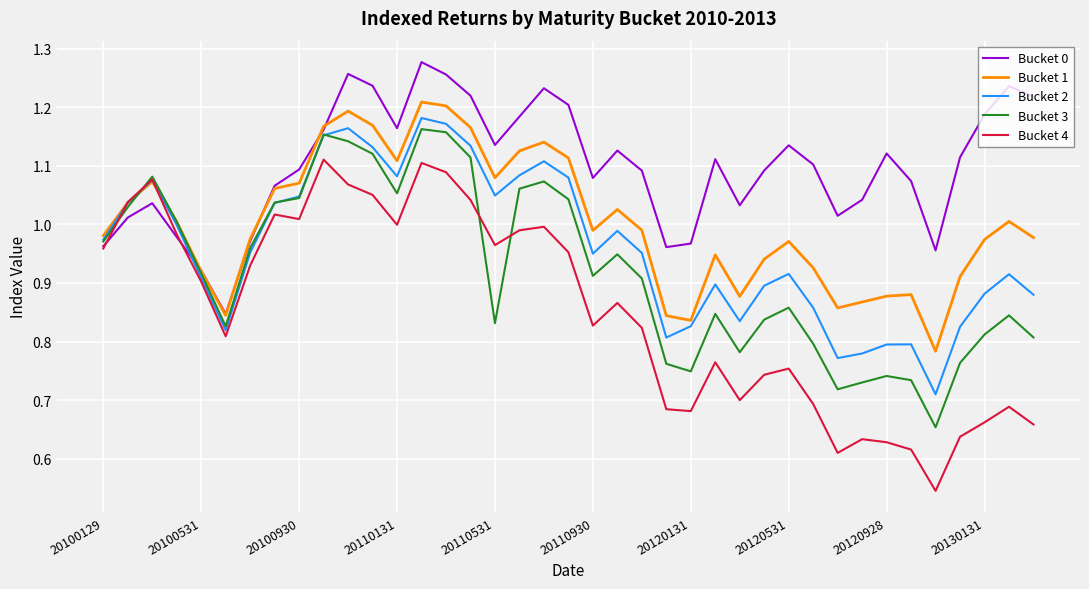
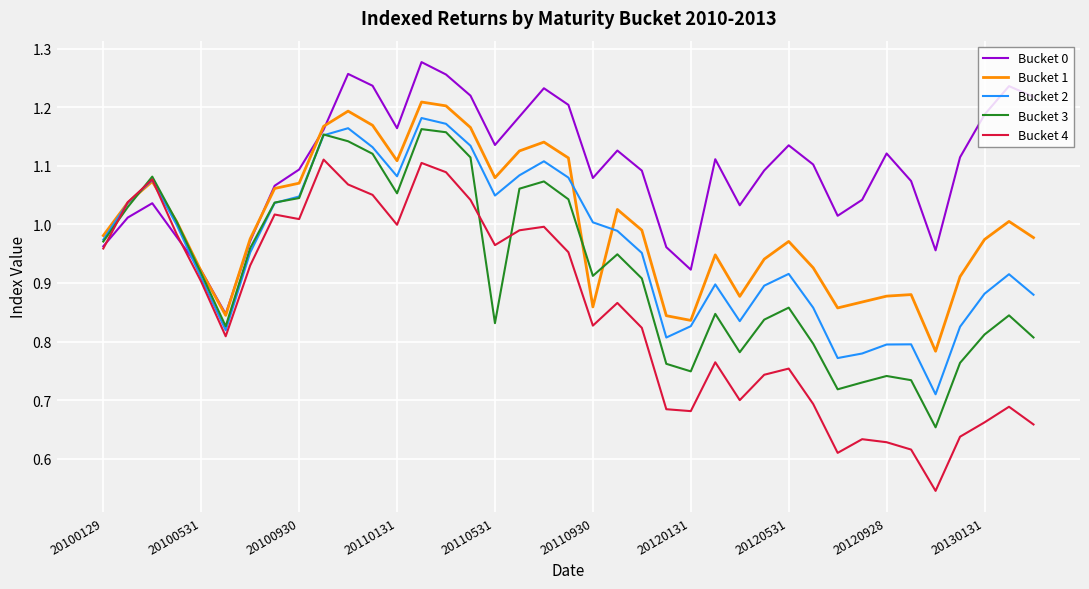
Bucket 1, 20110930: 0.99 -> 0.86
Bucket 2, 20110930: 0.95 -> 1.00
Bucket 0, 20120131: 0.97 -> 0.92
